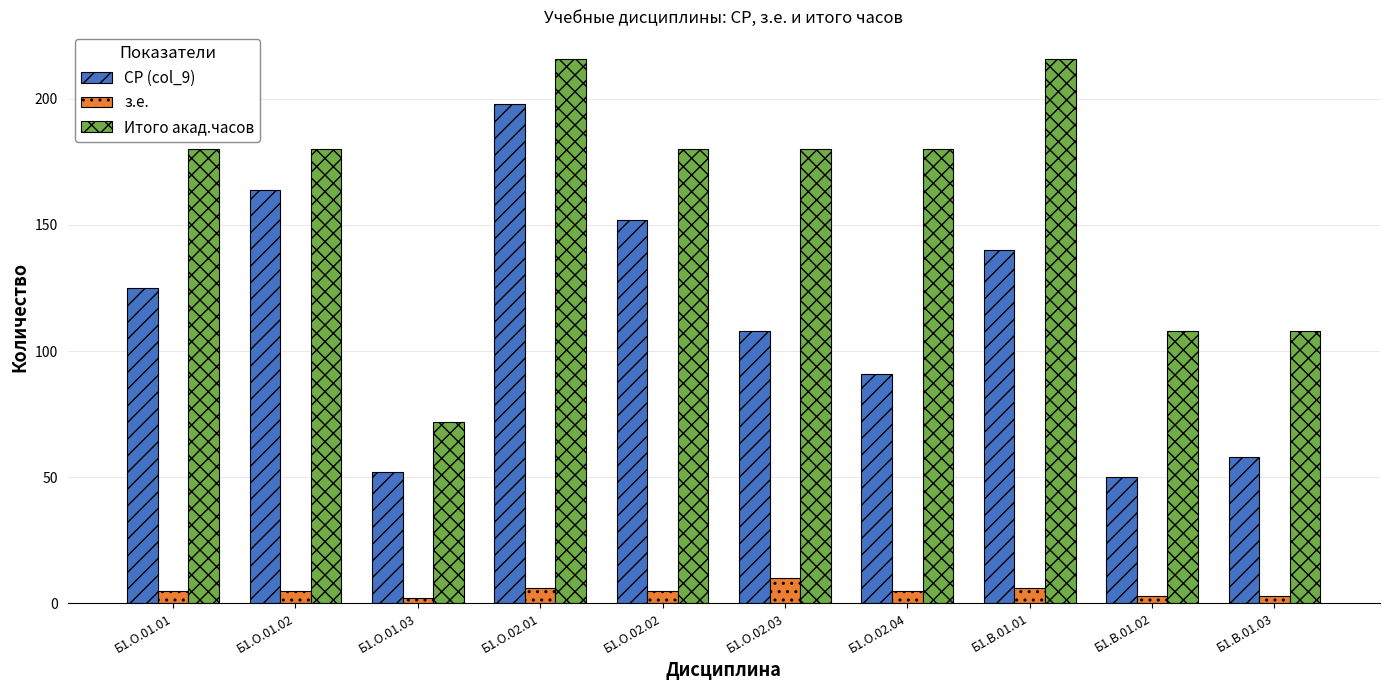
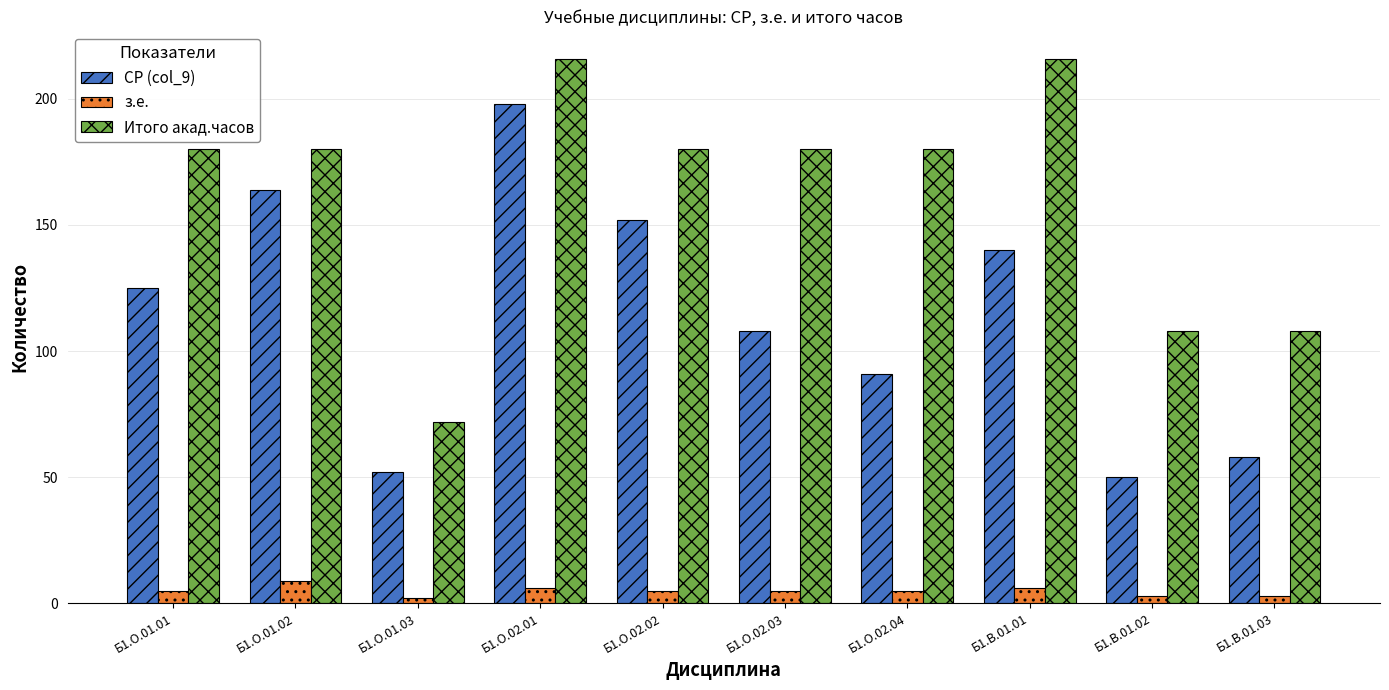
з.е., Б1.О.01.02: 5 -> 9
з.е., Б1.О.02.03: 10 -> 5
